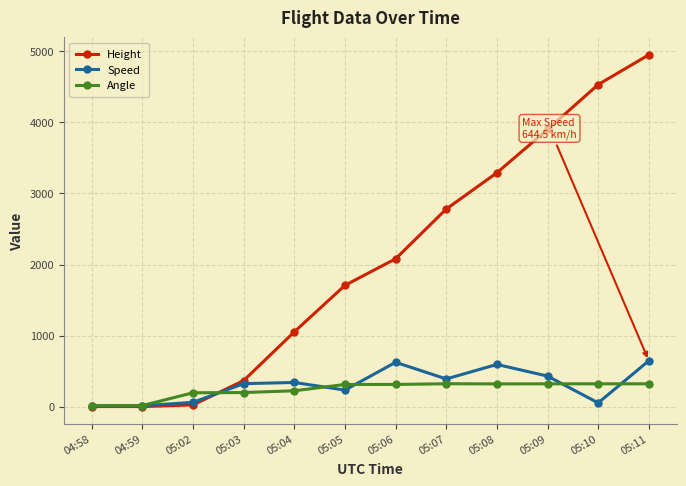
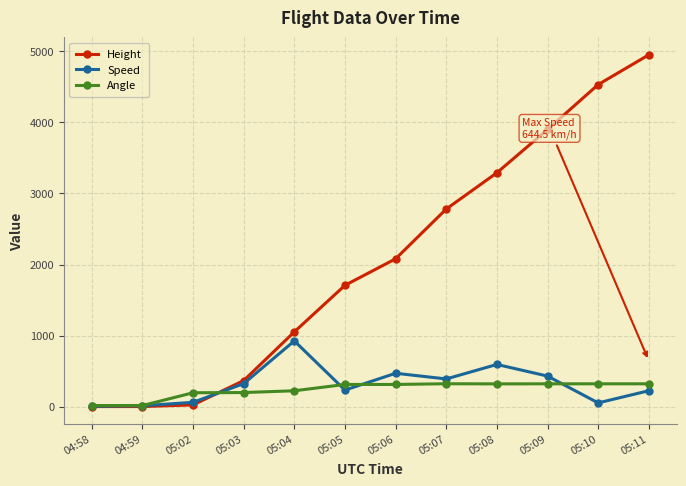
Speed, 05:04: 300 -> 900
Speed, 05:06: 600 -> 500
Speed, 05:11: 600 -> 200
